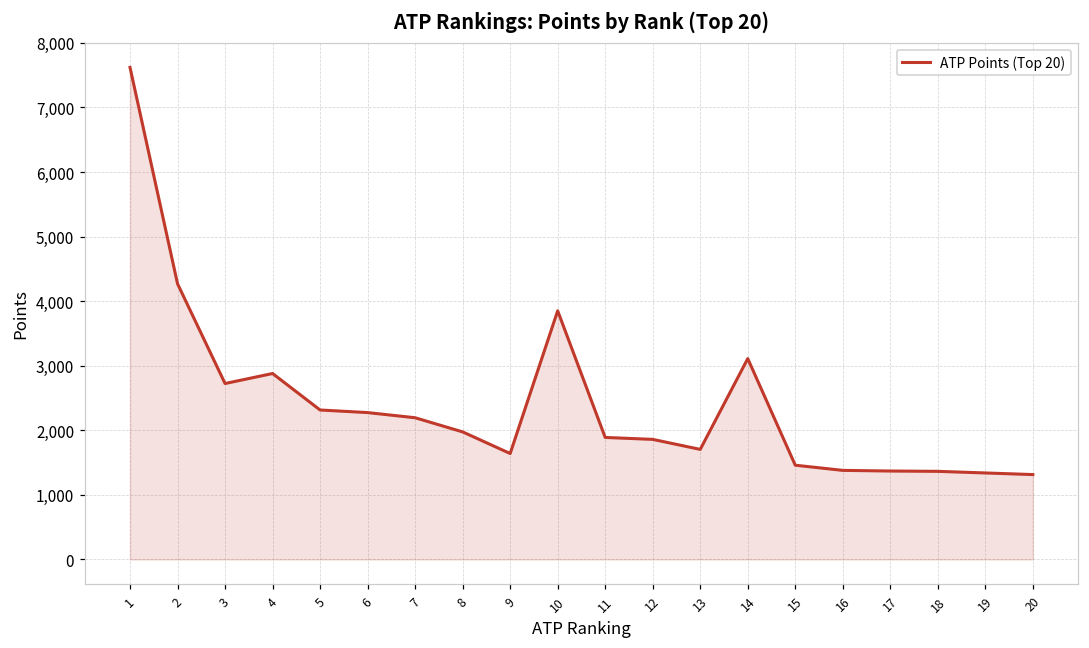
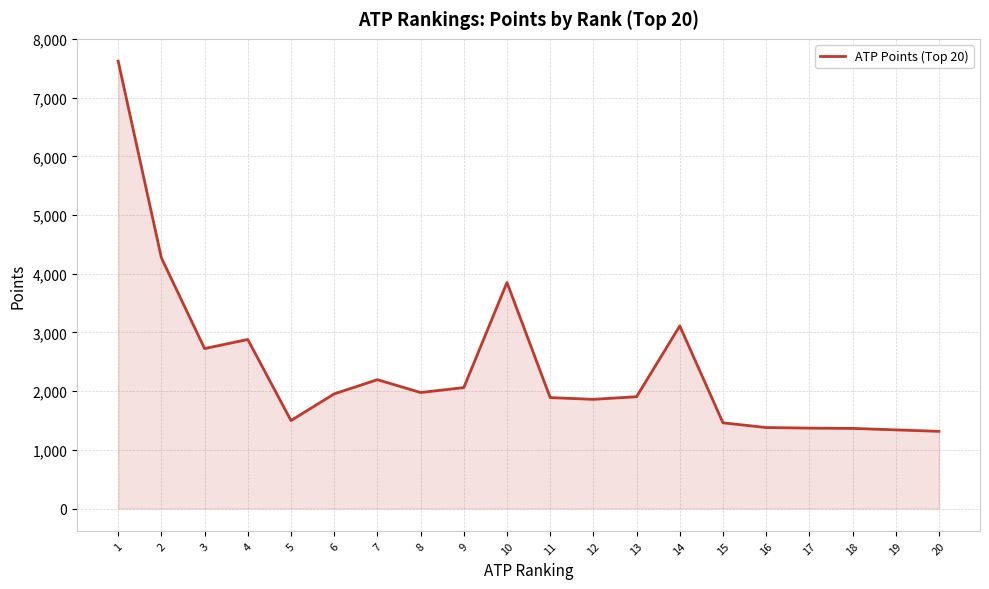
5: 2,300 -> 1,500
6: 2,300 -> 2,000
9: 1,600 -> 2,100
13: 1,700 -> 1,900
